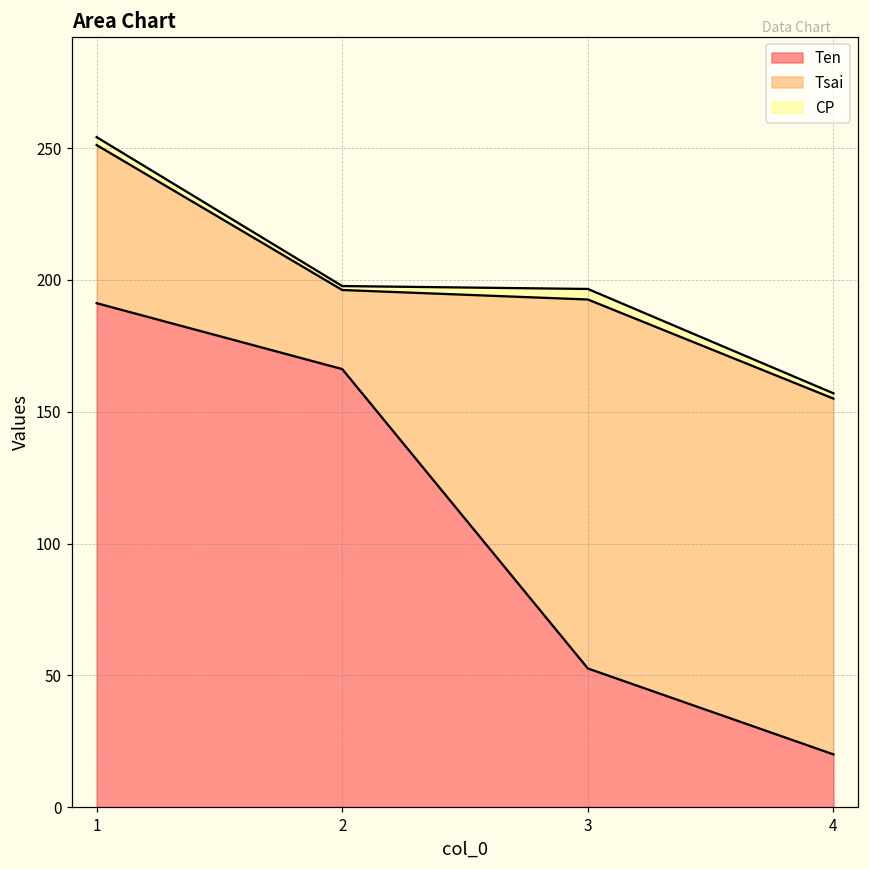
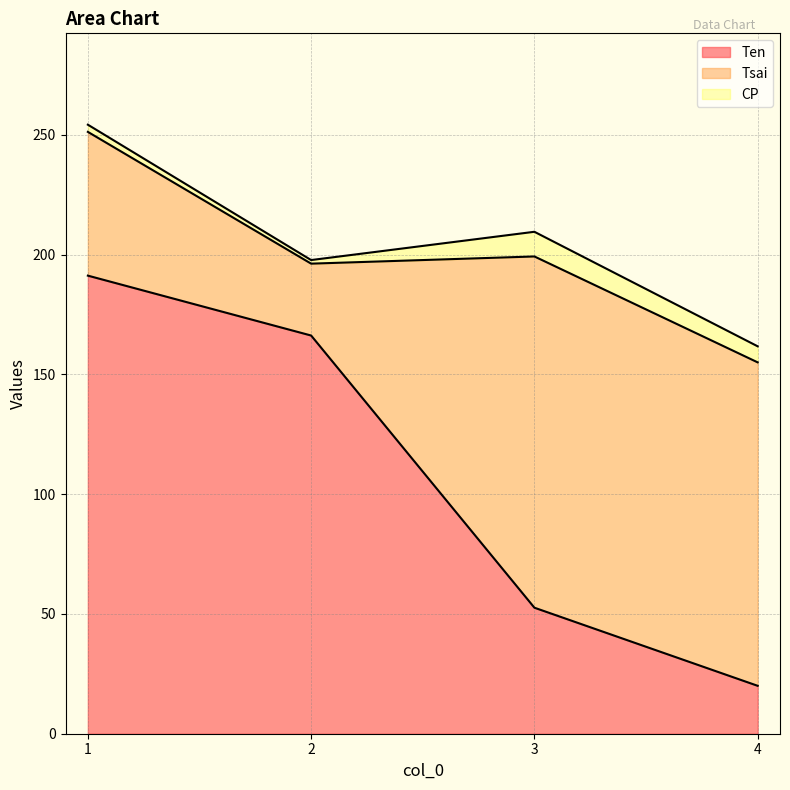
Tsai, 3: 140 -> 147
CP, 3: 4 -> 10
CP, 4: 2 -> 7
